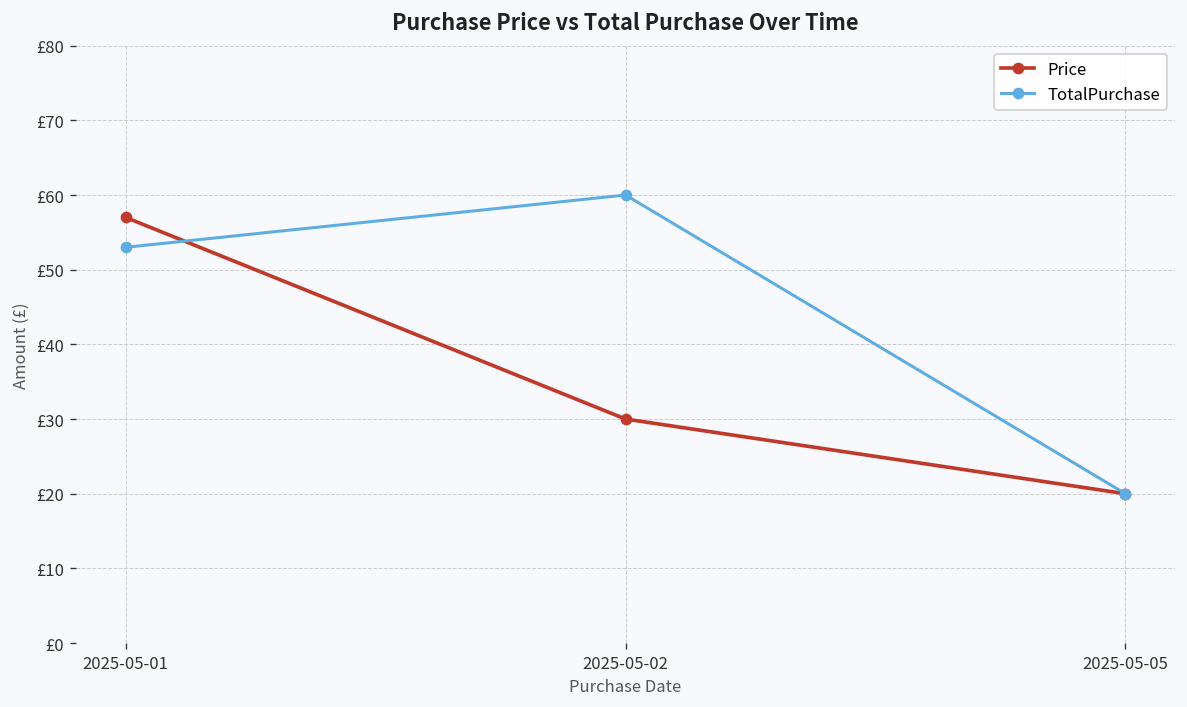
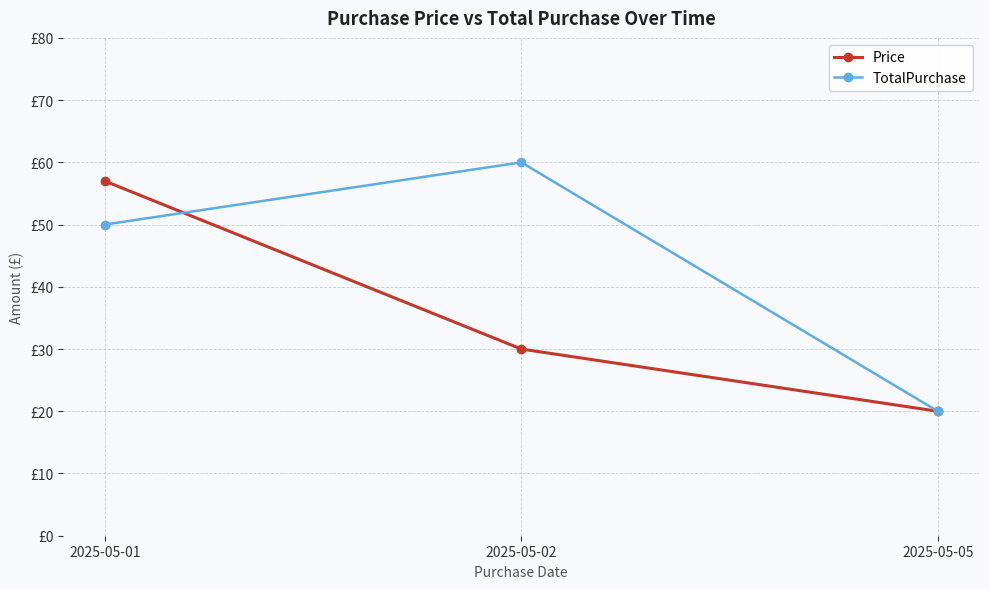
TotalPurchase, 2025-05-01: £53 -> £50
